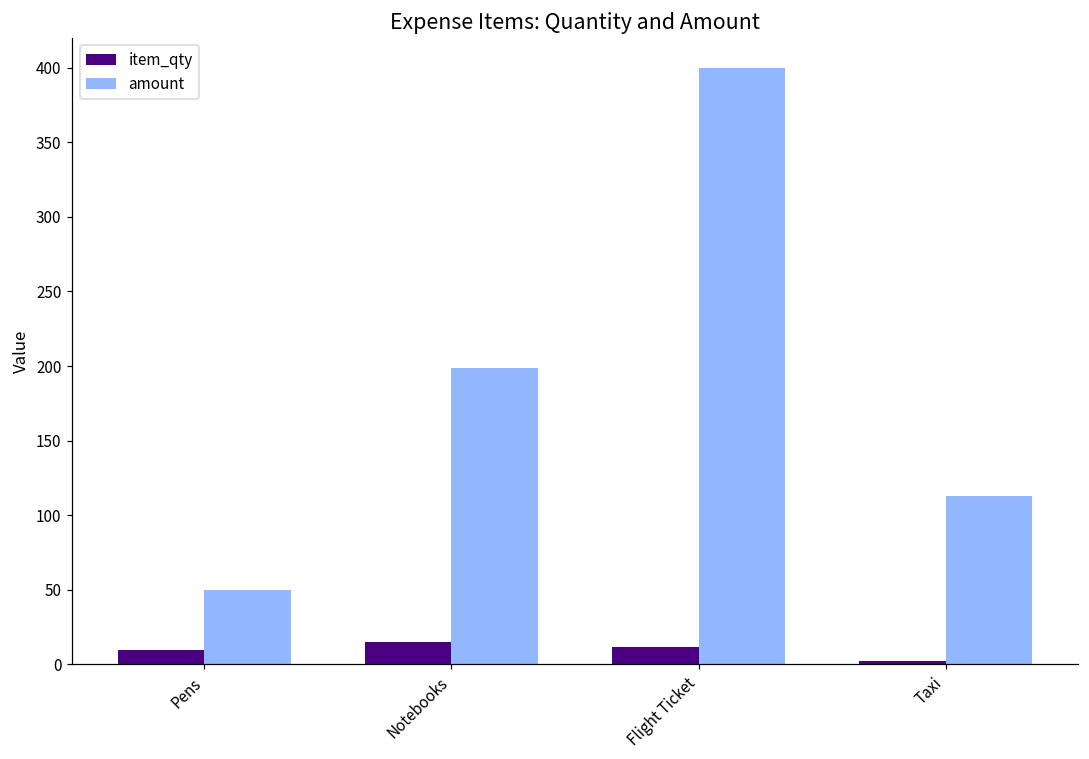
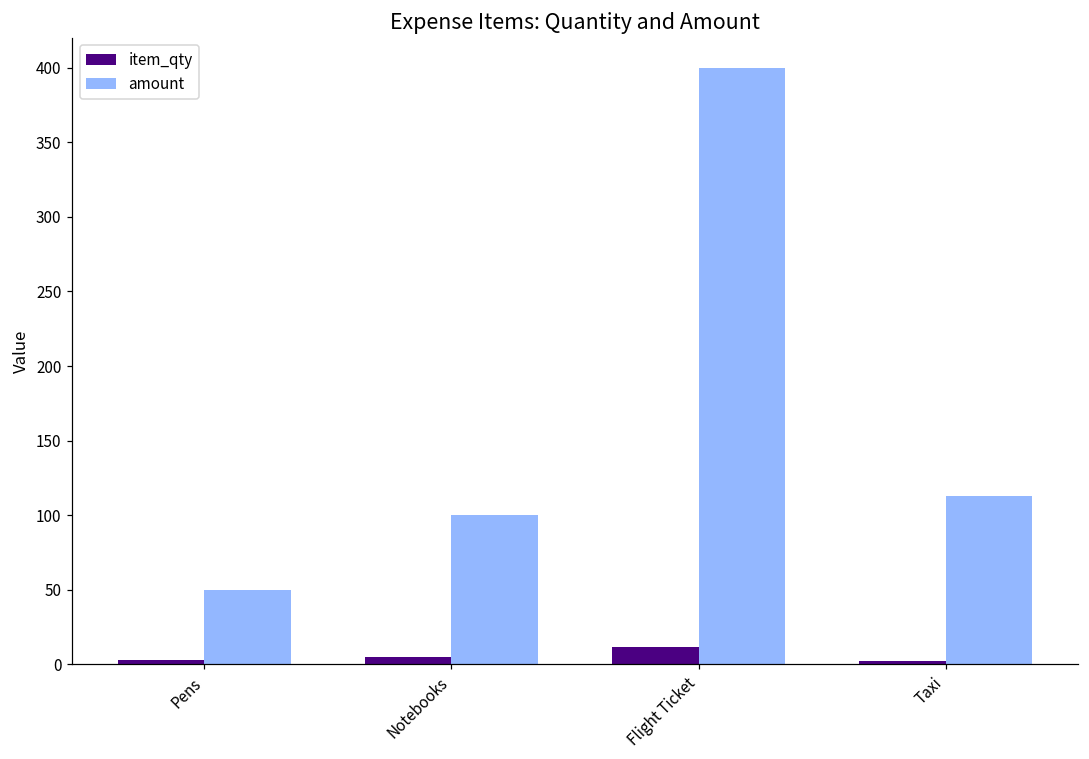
item_qty, Pens: 10 -> 3
item_qty, Notebooks: 15 -> 5
amount, Notebooks: 199 -> 100
